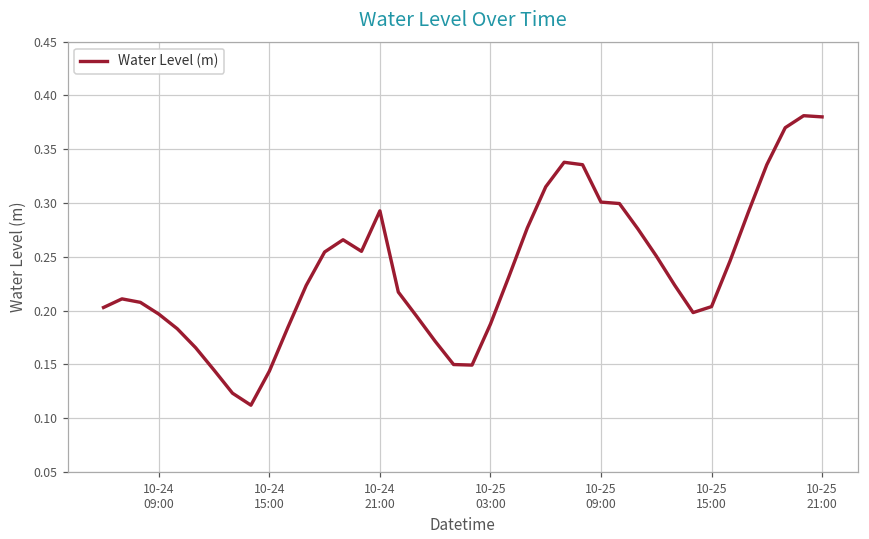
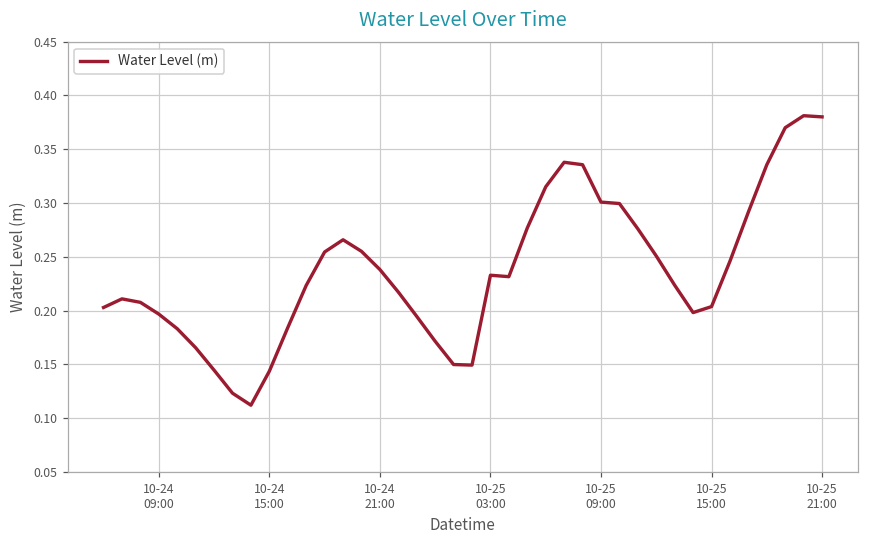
10-24 21:00: 0.29 -> 0.24
10-25 03:00: 0.19 -> 0.23
